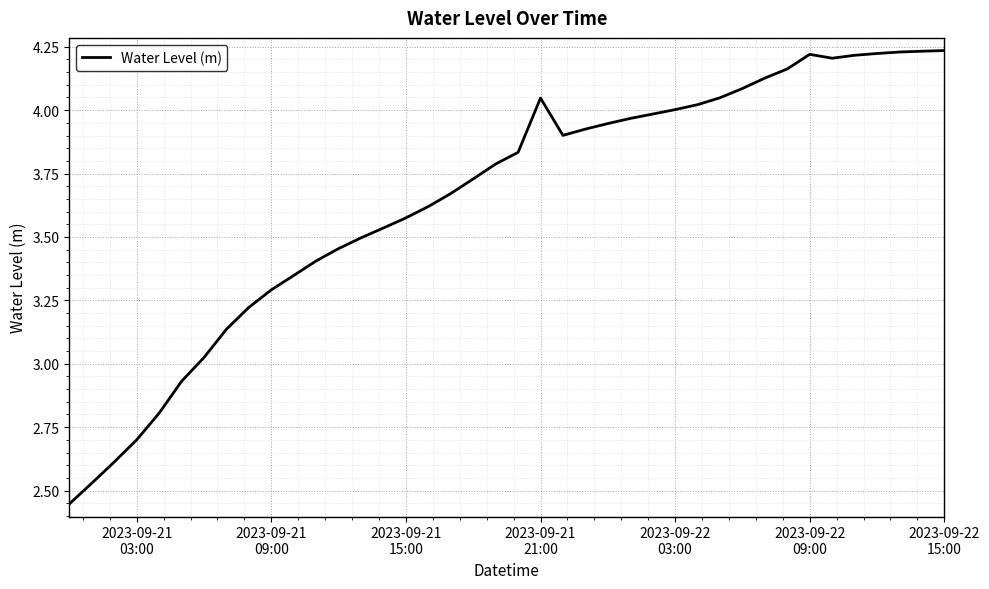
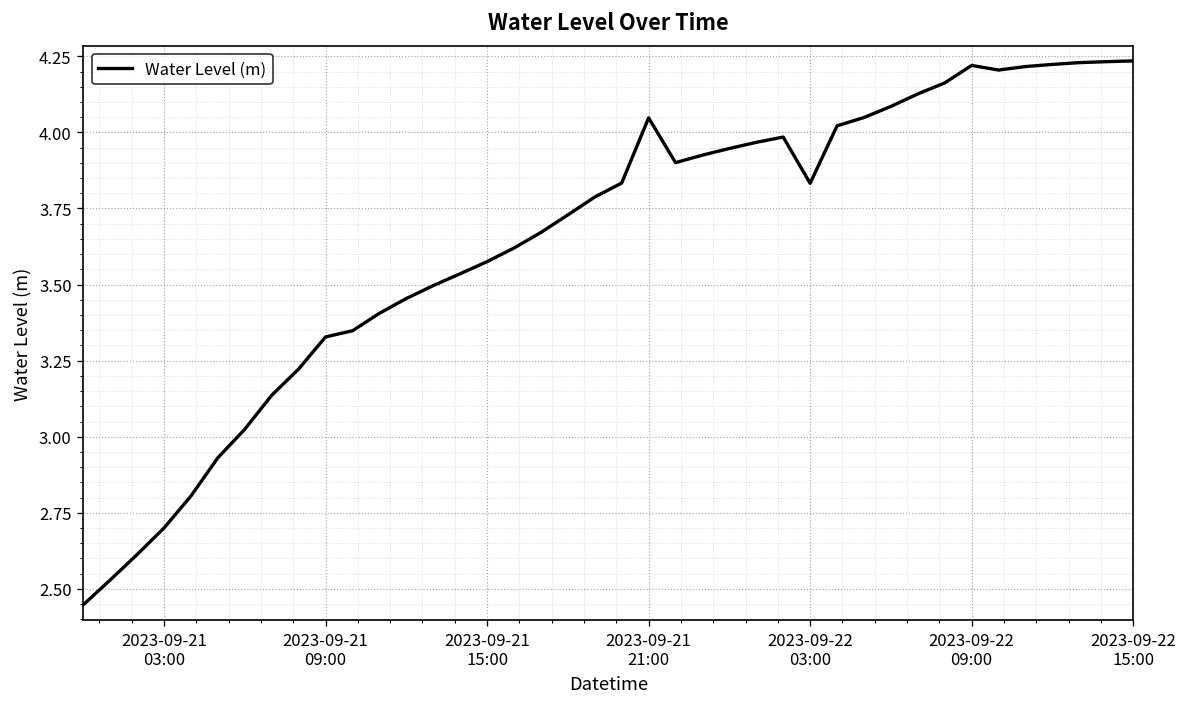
2023-09-21 09:00: 3.29 -> 3.33
2023-09-22 03:00: 4.00 -> 3.83
